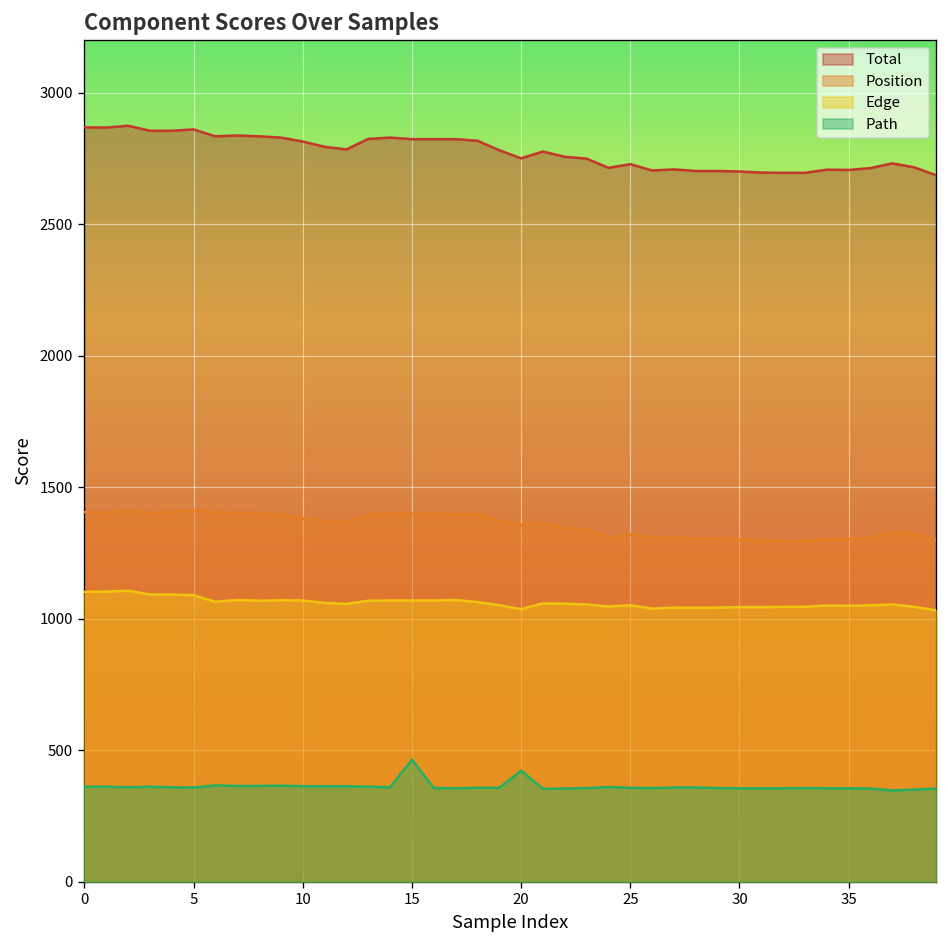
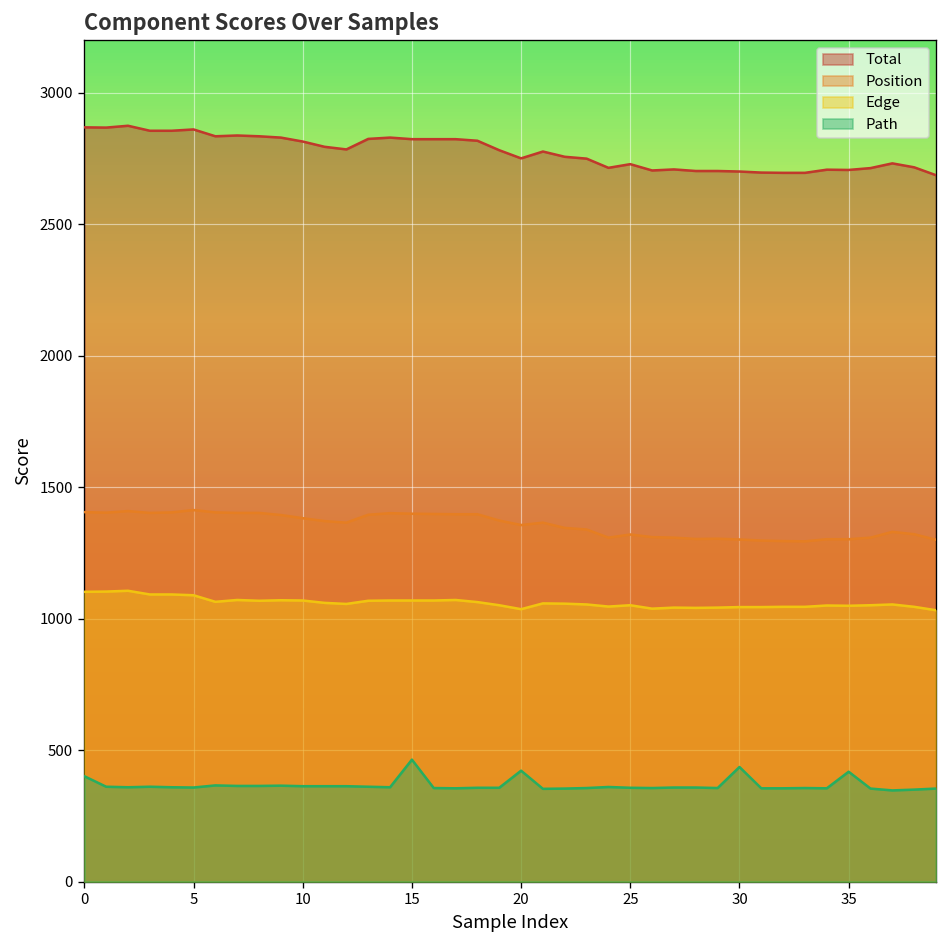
Path, 0: 360 -> 400
Path, 30: 360 -> 440
Path, 35: 360 -> 420
